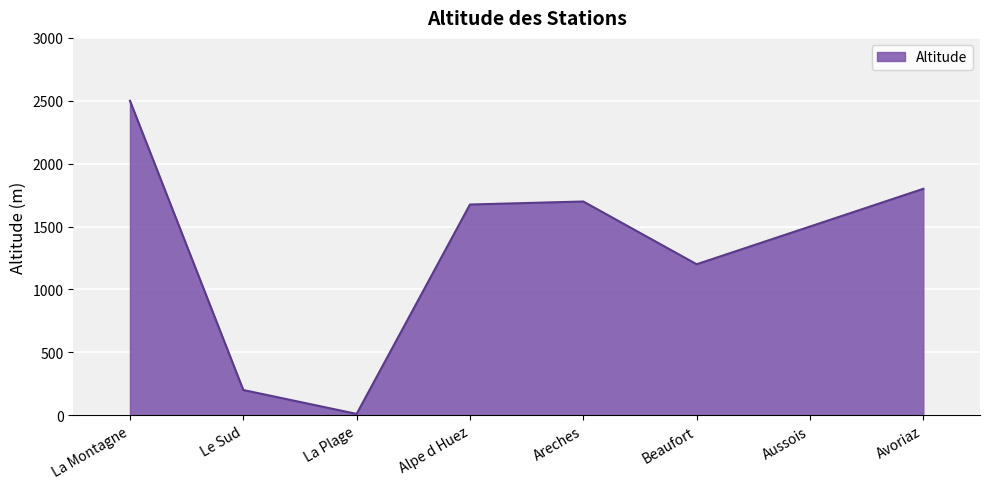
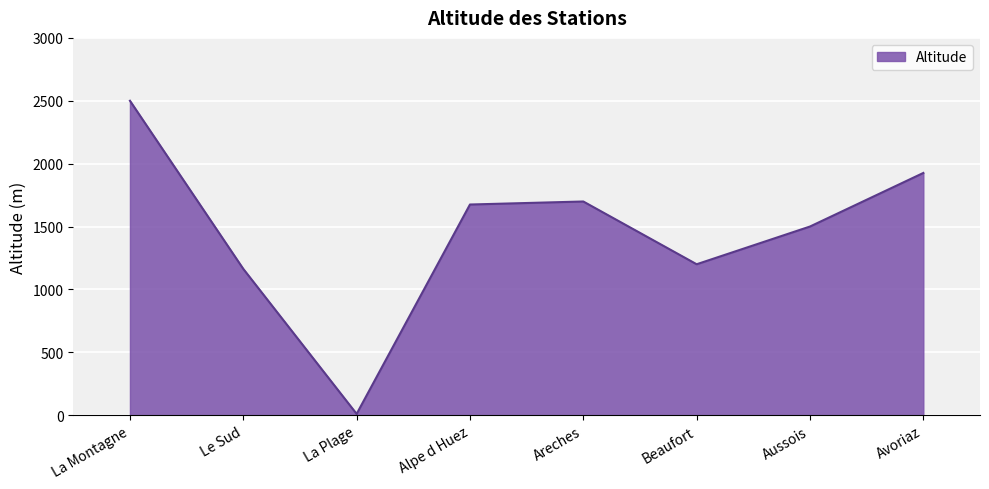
Le Sud: 200 -> 1160
Avoriaz: 1800 -> 1930
